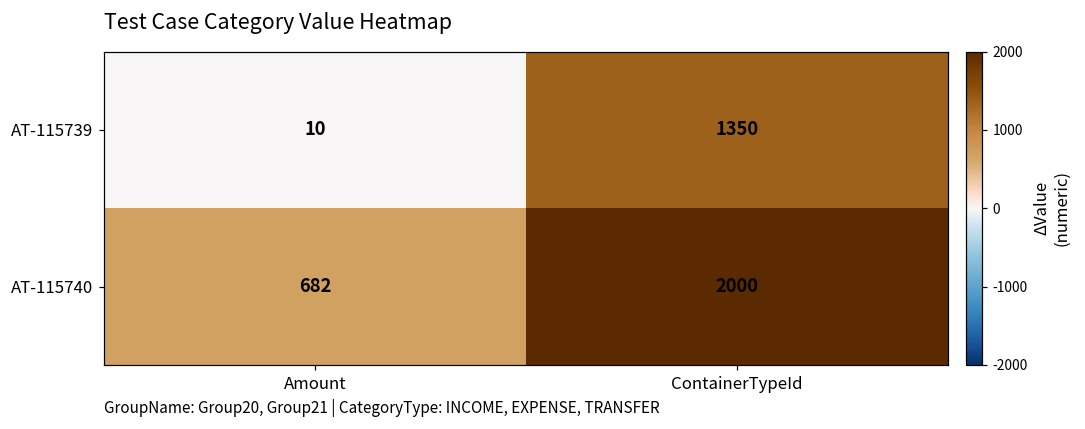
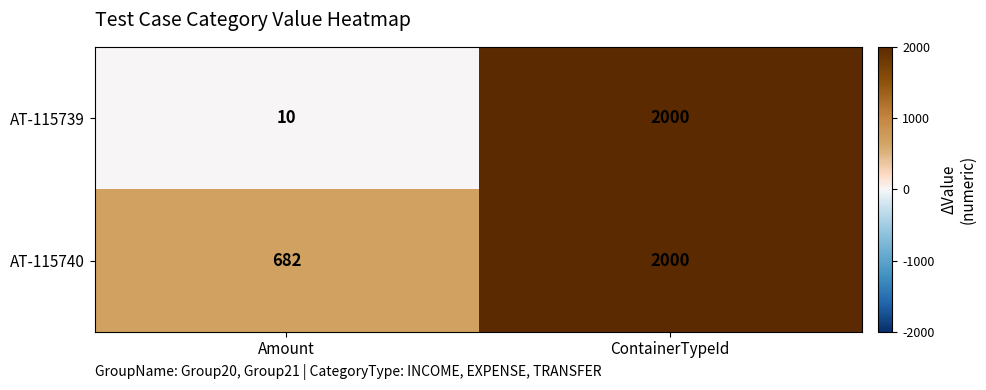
AT-115739, ContainerTypeId: 1350 -> 2000
